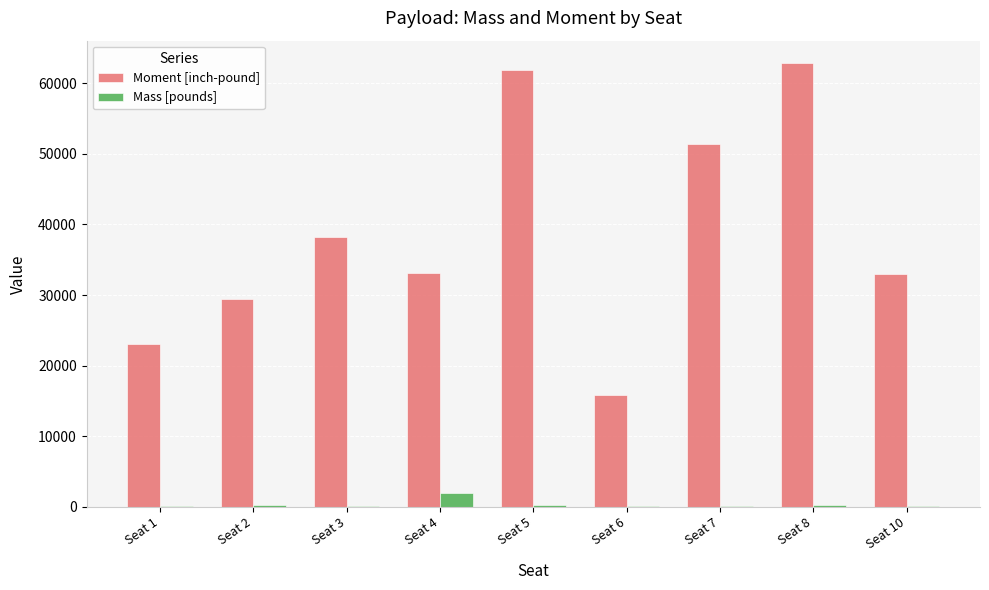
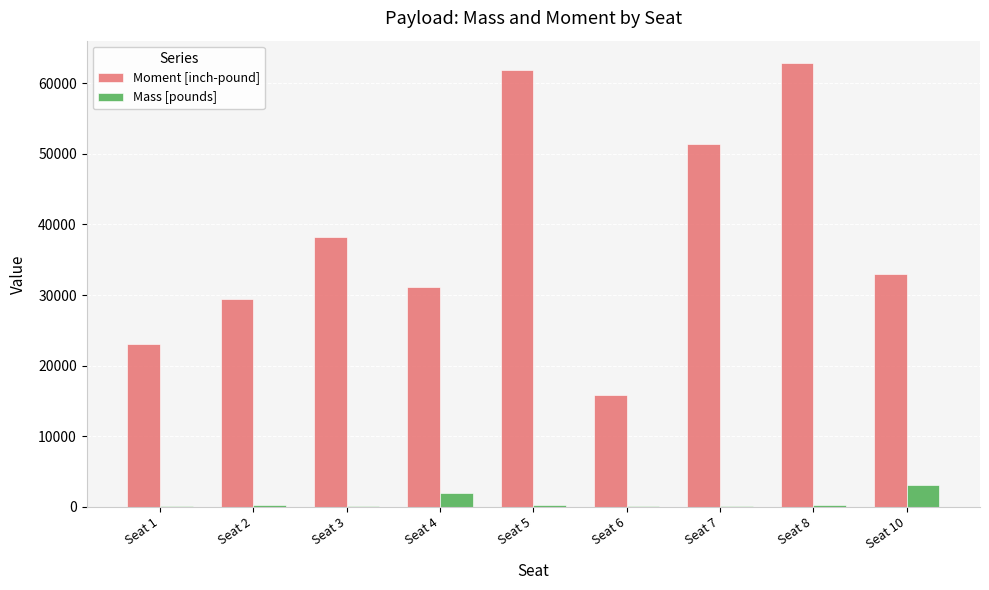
Moment [inch-pound], Seat 4: 33000 -> 31000
Mass [pounds], Seat 10: 0 -> 3000
